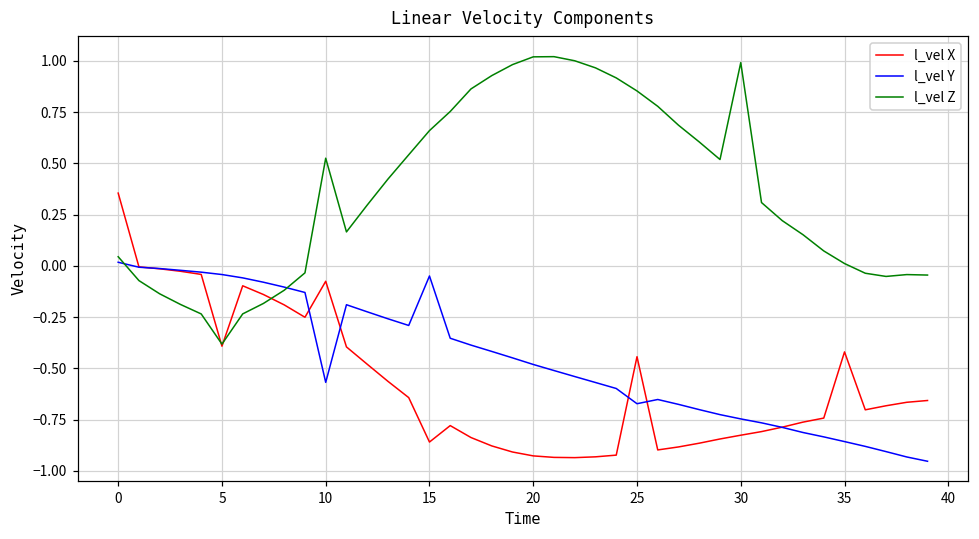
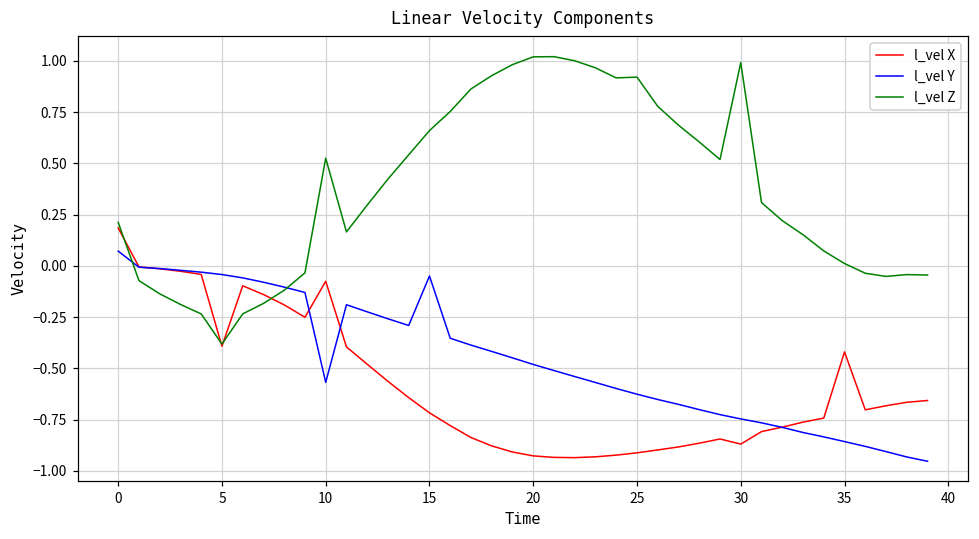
l_vel X, 0: 0.35 -> 0.18
l_vel Y, 0: 0.02 -> 0.07
l_vel Z, 0: 0.04 -> 0.21
l_vel X, 15: -0.86 -> -0.72
l_vel X, 25: -0.44 -> -0.91
l_vel Y, 25: -0.67 -> -0.63
l_vel Z, 25: 0.85 -> 0.92
l_vel X, 30: -0.83 -> -0.87
